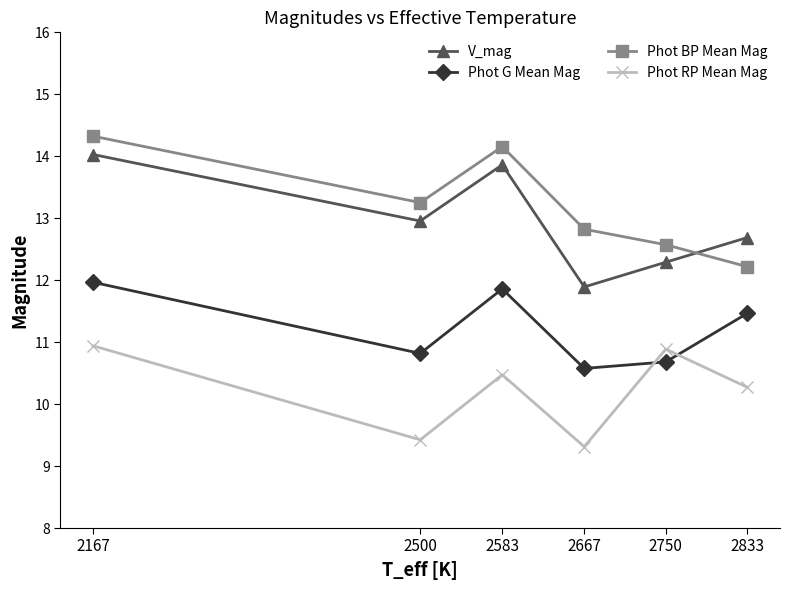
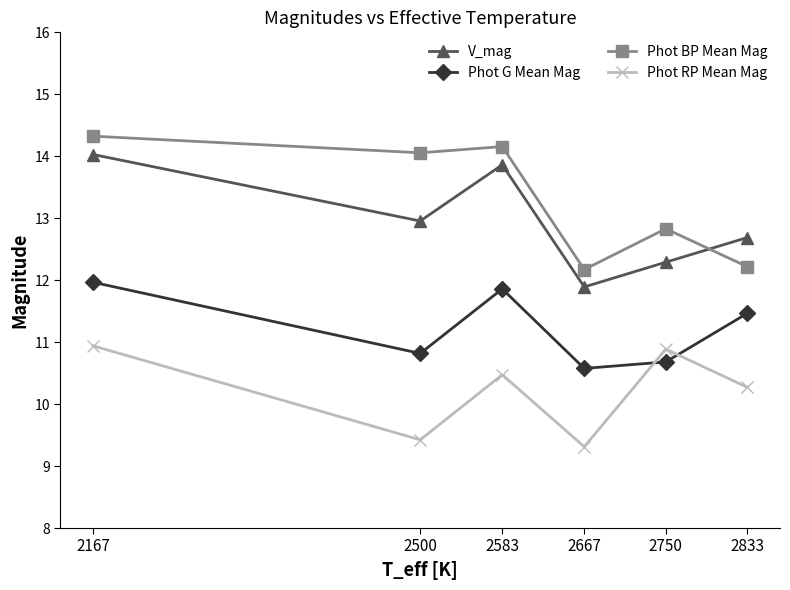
Phot BP Mean Mag, 2500: 13.3 -> 14.1
Phot BP Mean Mag, 2667: 12.8 -> 12.2
Phot BP Mean Mag, 2750: 12.6 -> 12.8
